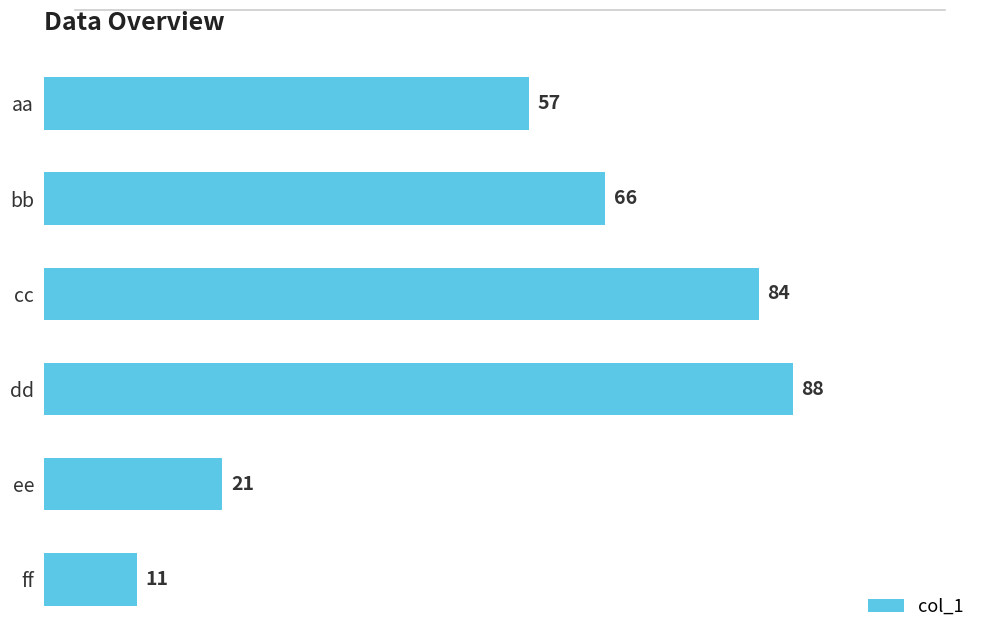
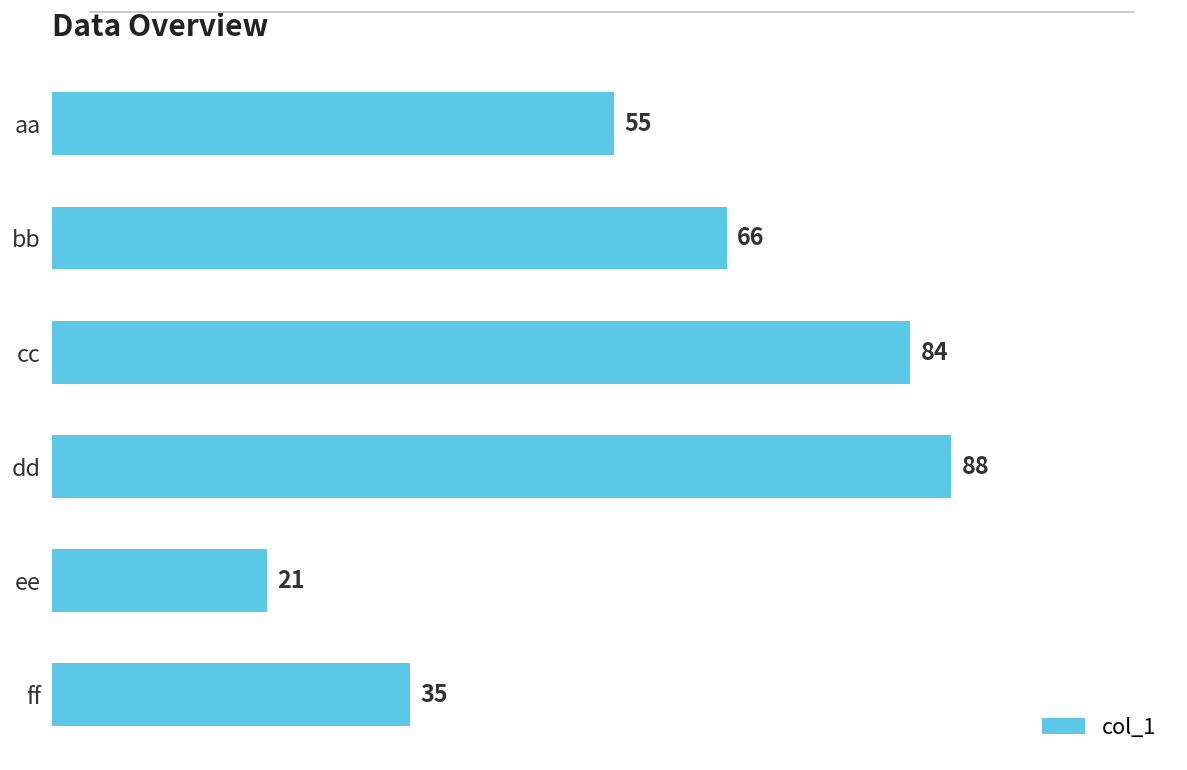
aa: 57 -> 55
ff: 11 -> 35
